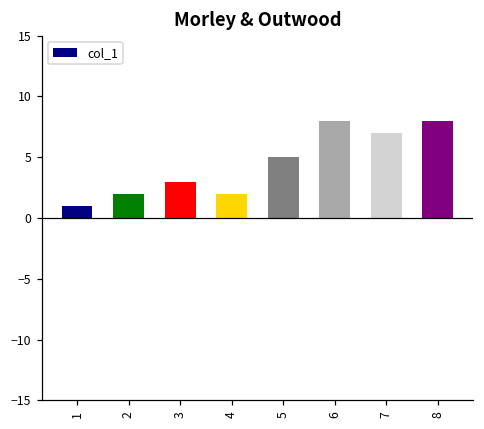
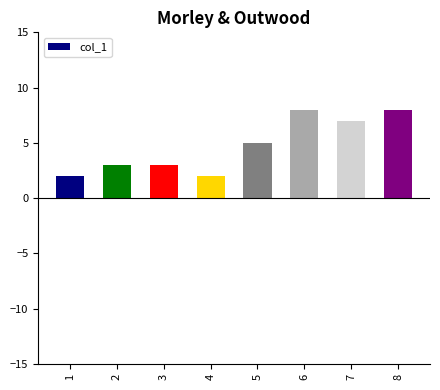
1: 1 -> 2
2: 2 -> 3
